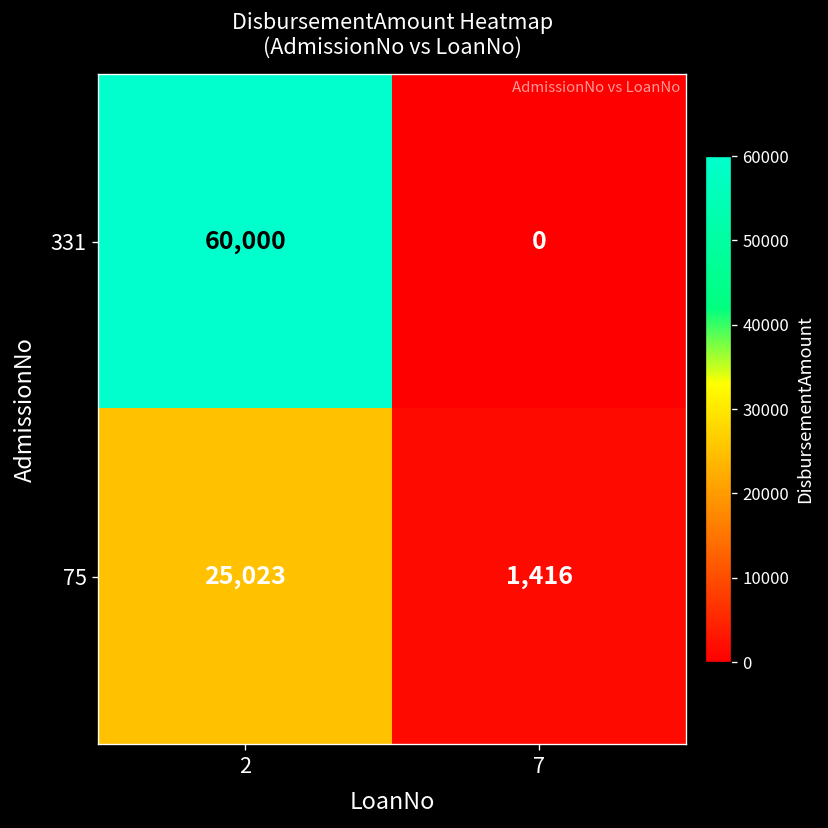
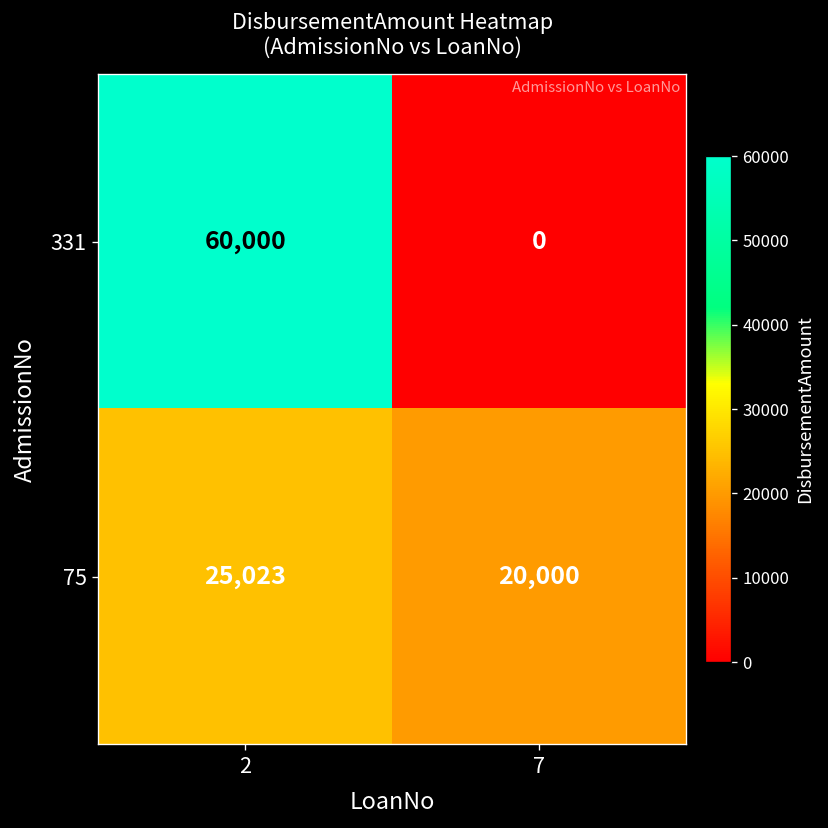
75, 7: 1,416 -> 20,000
